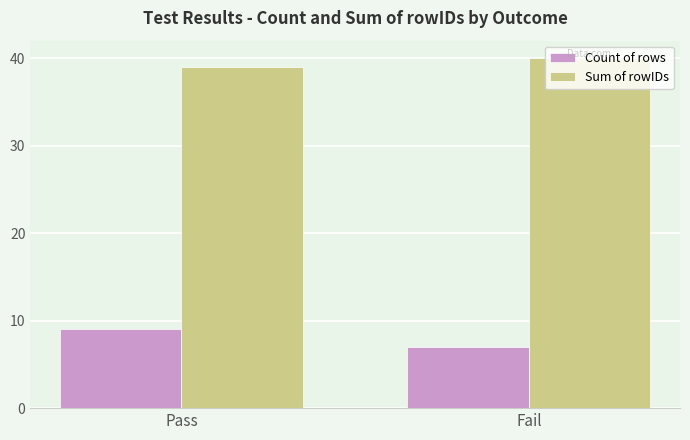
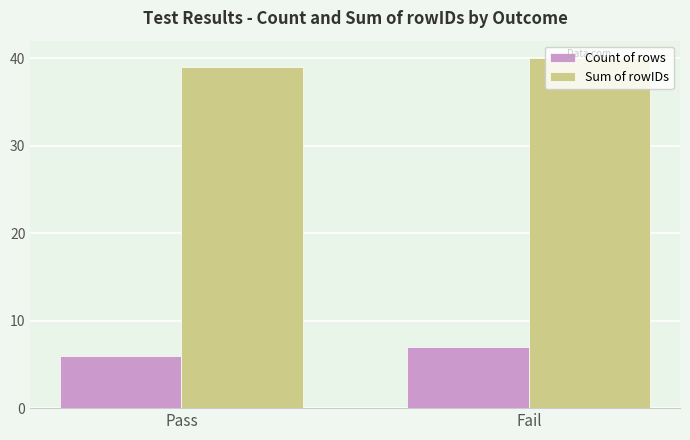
Count of rows, Pass: 9 -> 6
